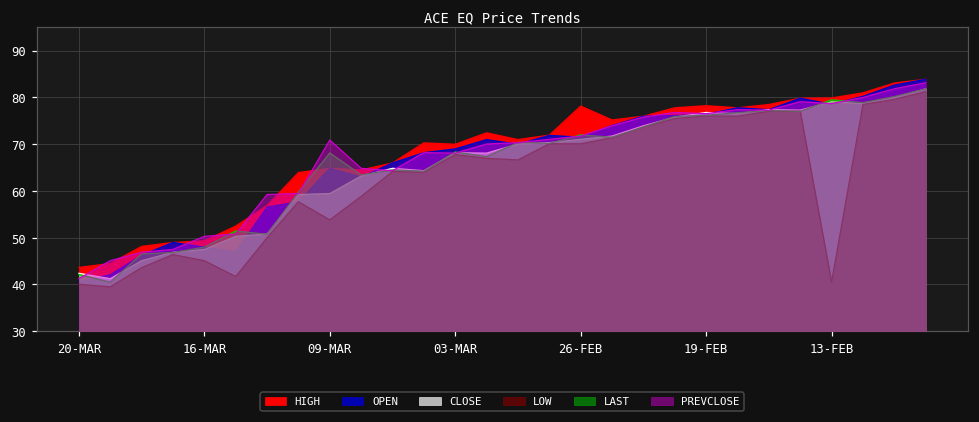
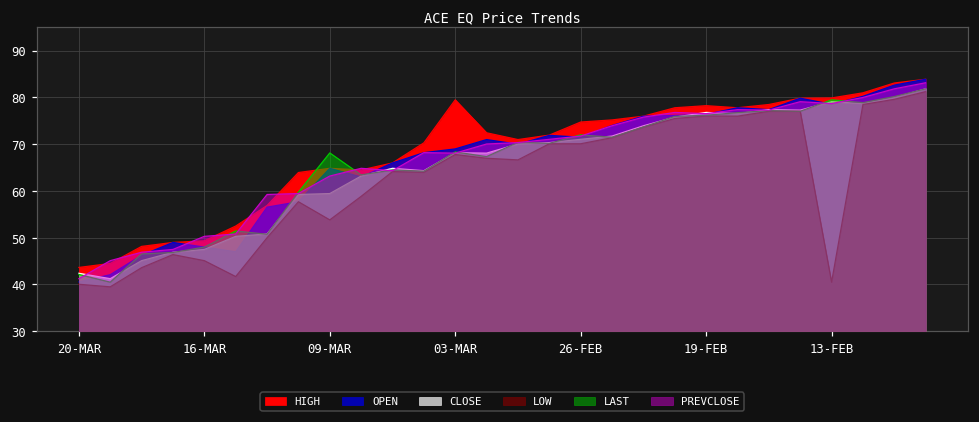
PREVCLOSE, 09-MAR: 71 -> 63
HIGH, 03-MAR: 70 -> 80
HIGH, 26-FEB: 78 -> 75
